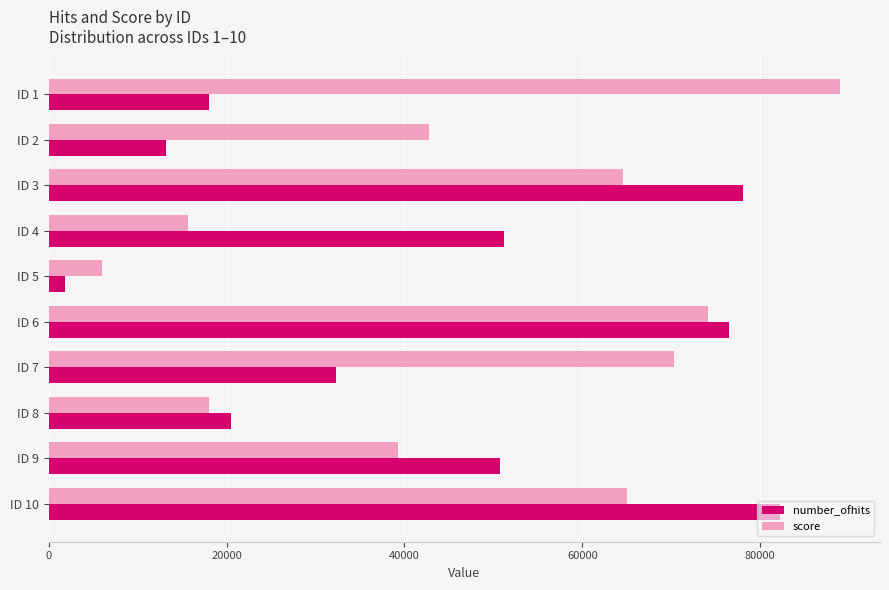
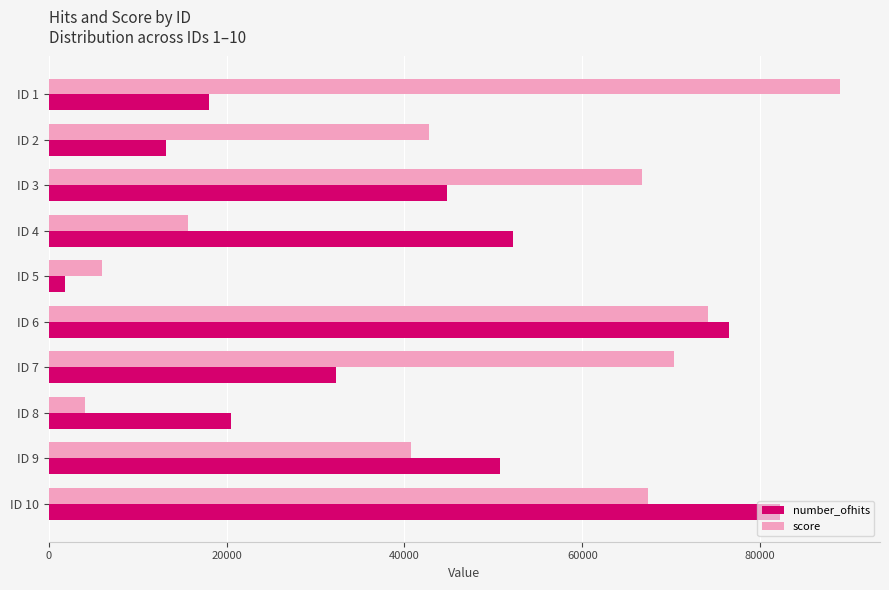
score, ID 3: 65000 -> 67000
number_ofhits, ID 3: 78000 -> 45000
number_ofhits, ID 4: 51000 -> 52000
score, ID 8: 18000 -> 4000
score, ID 9: 39000 -> 41000
score, ID 10: 65000 -> 67000
